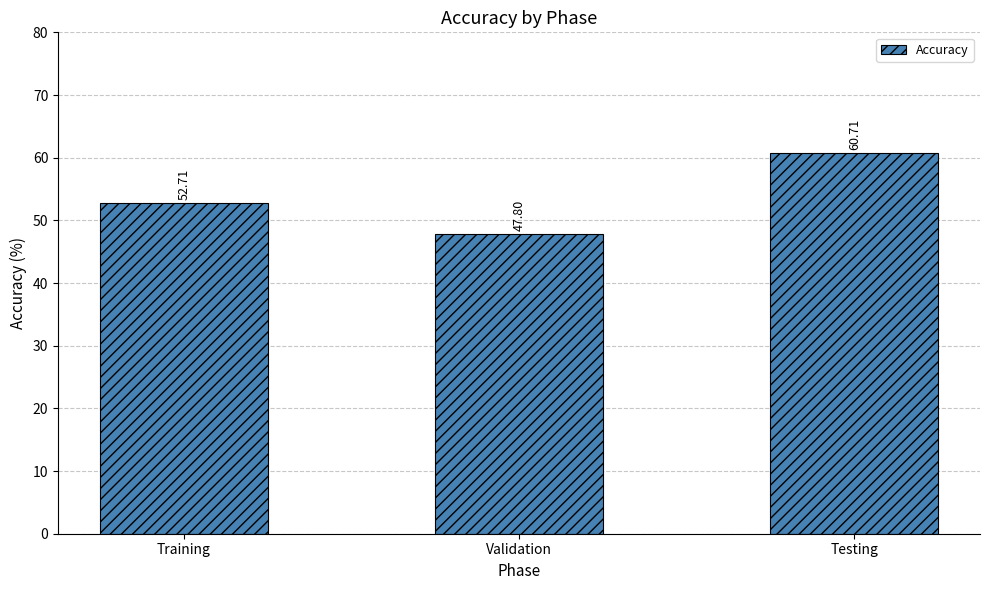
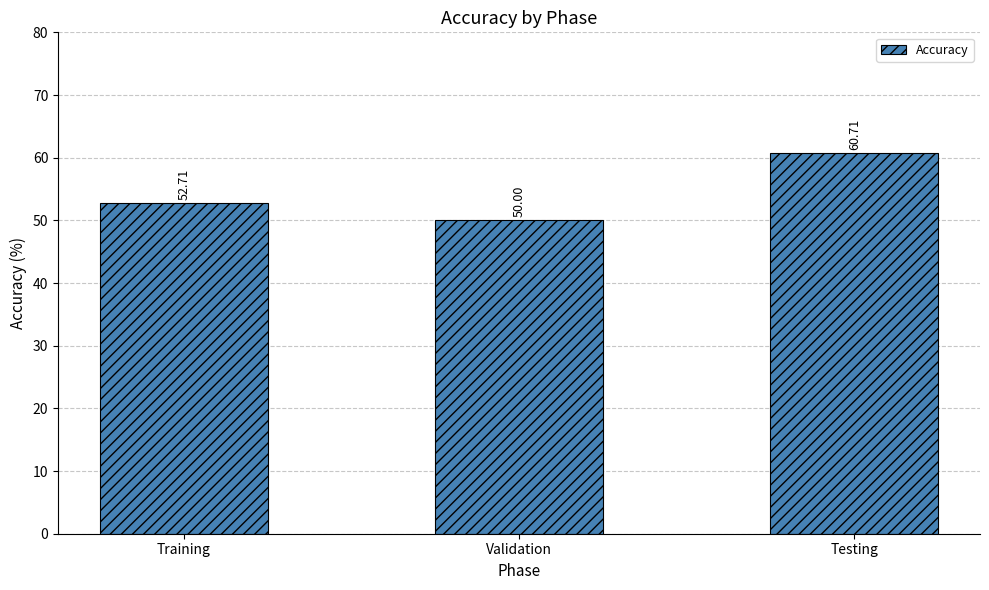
Validation: 47.80 -> 50.00
